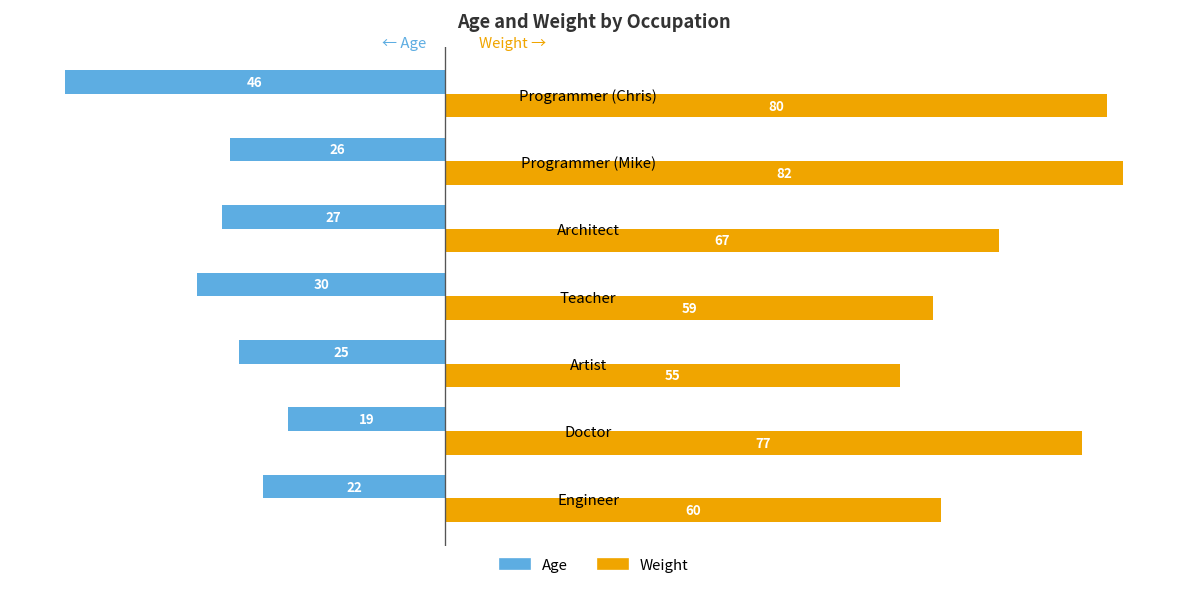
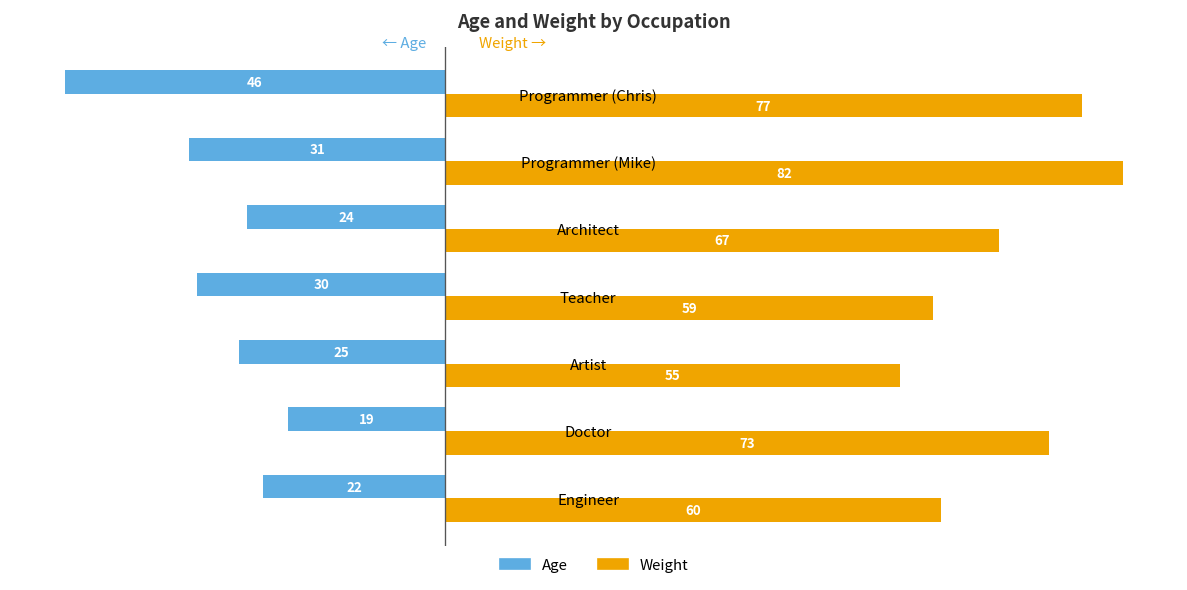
Weight, Programmer (Chris): 80 -> 77
Age, Programmer (Mike): 26 -> 31
Age, Architect: 27 -> 24
Weight, Doctor: 77 -> 73
